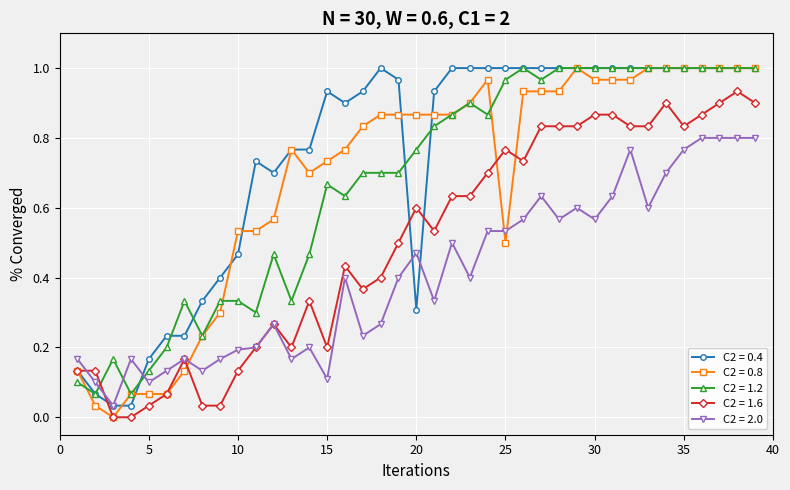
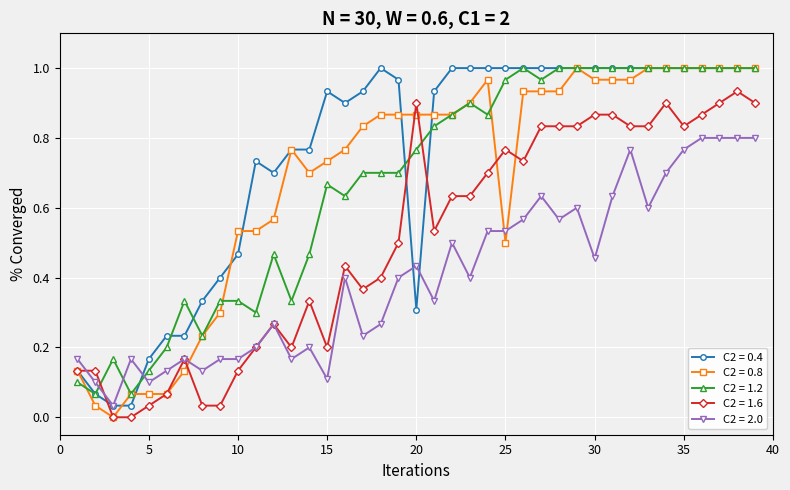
C2 = 2.0, 10: 0.19 -> 0.17
C2 = 1.6, 20: 0.6 -> 0.9
C2 = 2.0, 20: 0.47 -> 0.43
C2 = 2.0, 30: 0.57 -> 0.45
